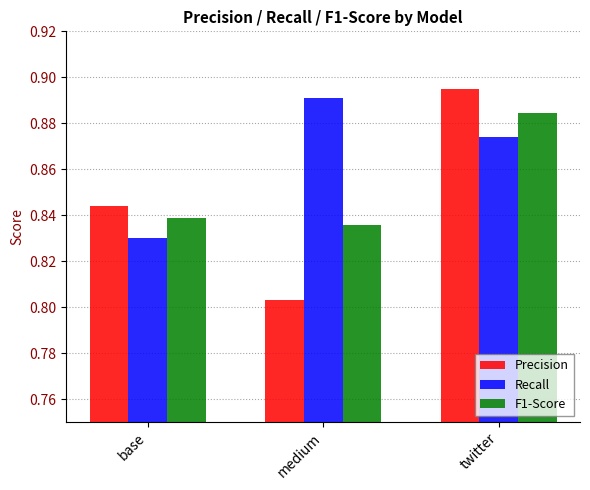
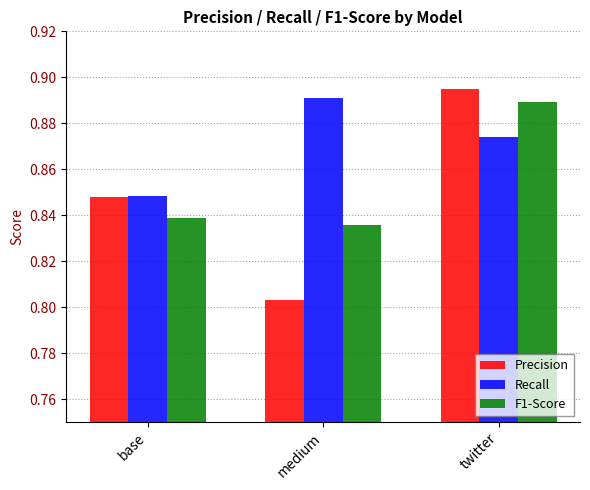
Precision, base: 0.844 -> 0.848
Recall, base: 0.830 -> 0.848
F1-Score, twitter: 0.884 -> 0.889
